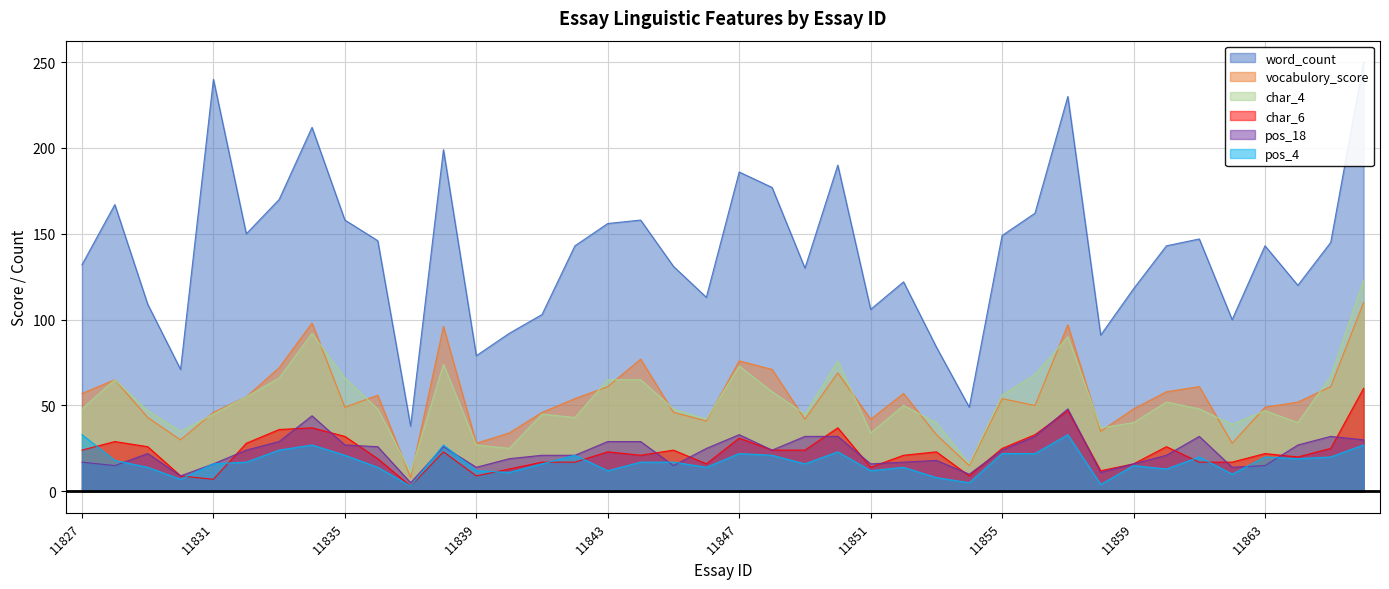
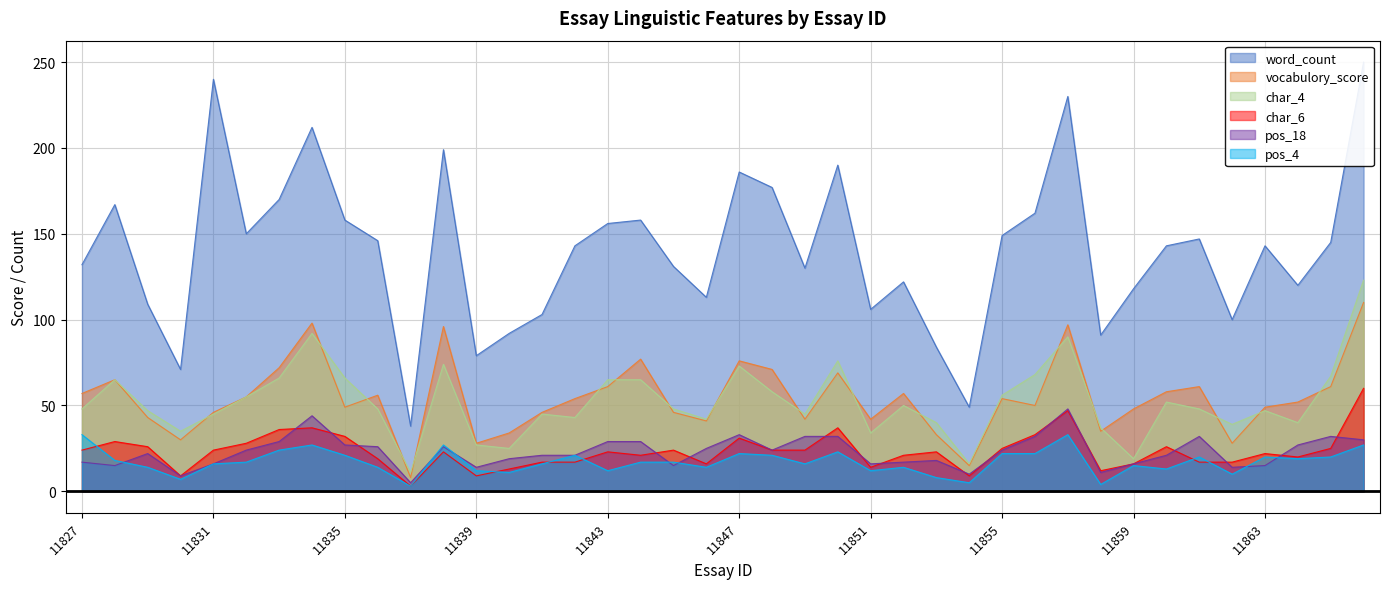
char_6, 11831: 7 -> 24
char_4, 11859: 40 -> 19
